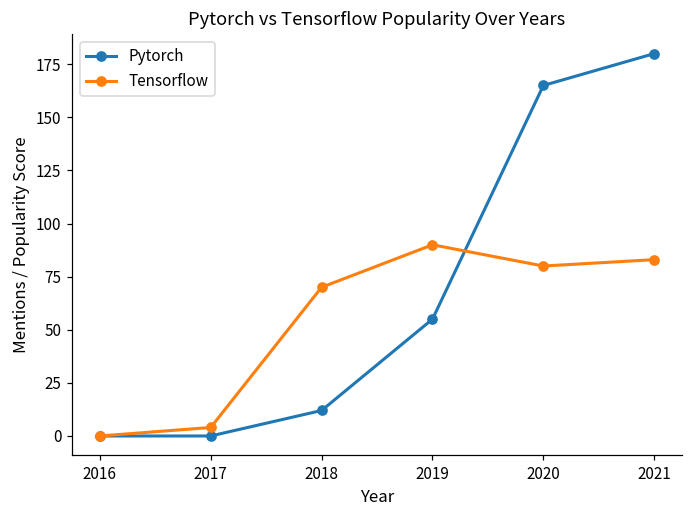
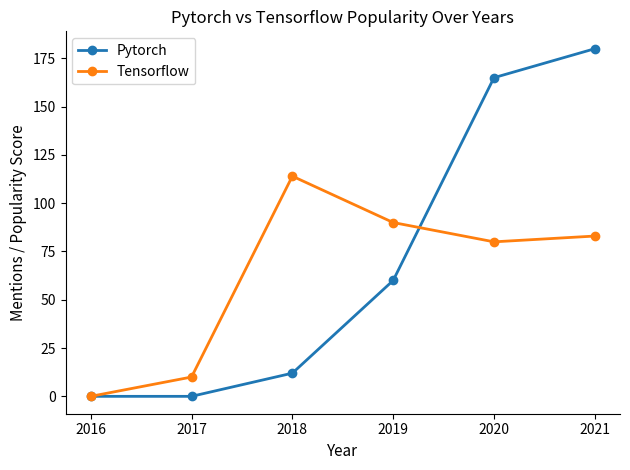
Tensorflow, 2017: 4 -> 10
Tensorflow, 2018: 70 -> 114
Pytorch, 2019: 55 -> 60
